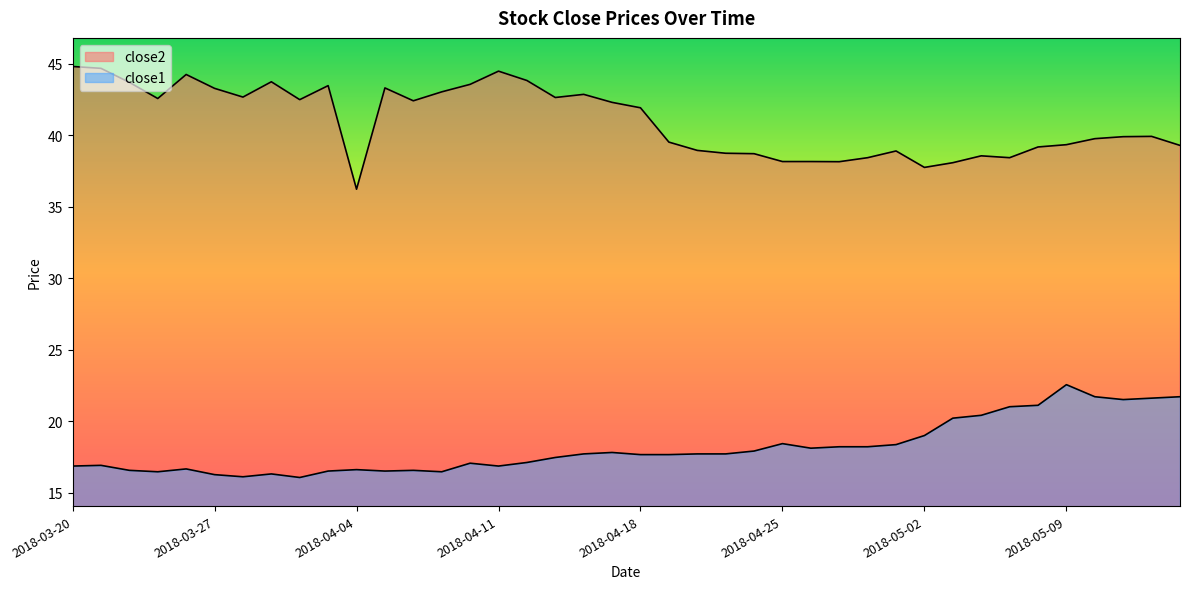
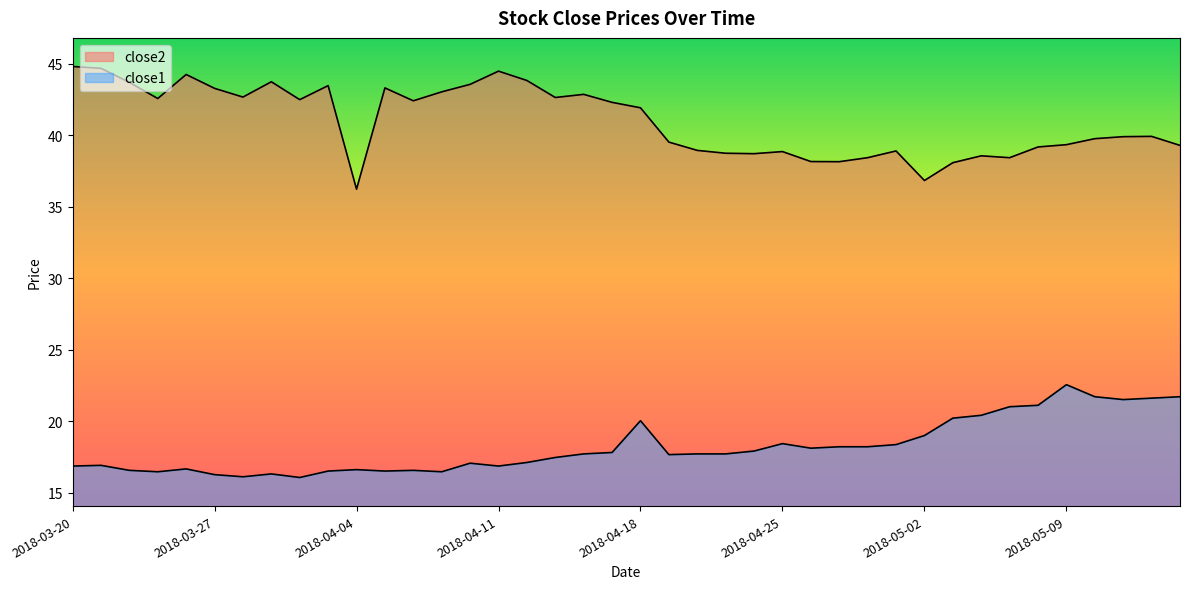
close1, 2018-04-18: 17.7 -> 20.0
close2, 2018-04-25: 38.2 -> 38.9
close2, 2018-05-02: 37.8 -> 36.8
